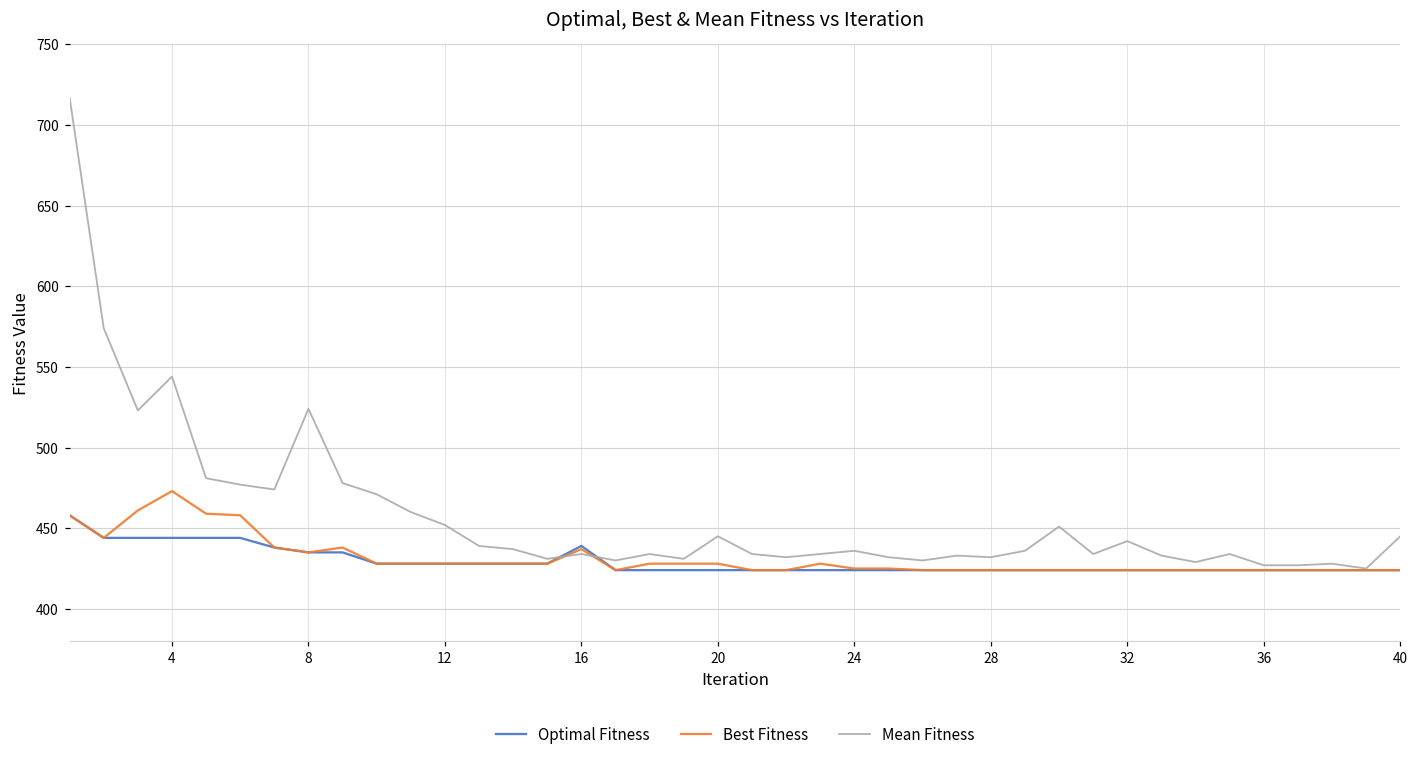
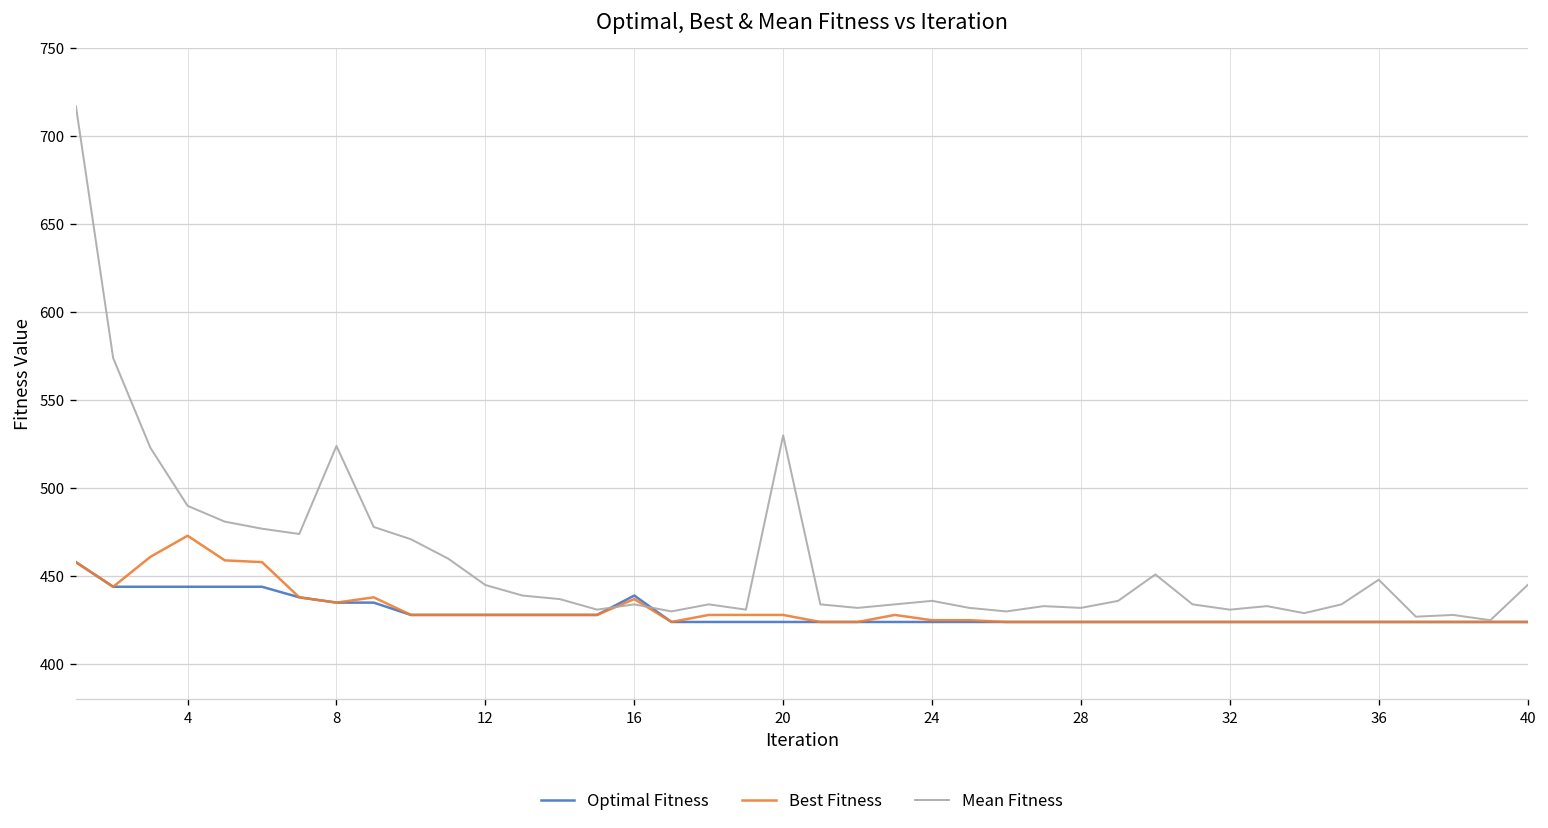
Mean Fitness, 4: 544 -> 490
Mean Fitness, 12: 452 -> 445
Mean Fitness, 20: 445 -> 530
Mean Fitness, 32: 442 -> 431
Mean Fitness, 36: 427 -> 448
